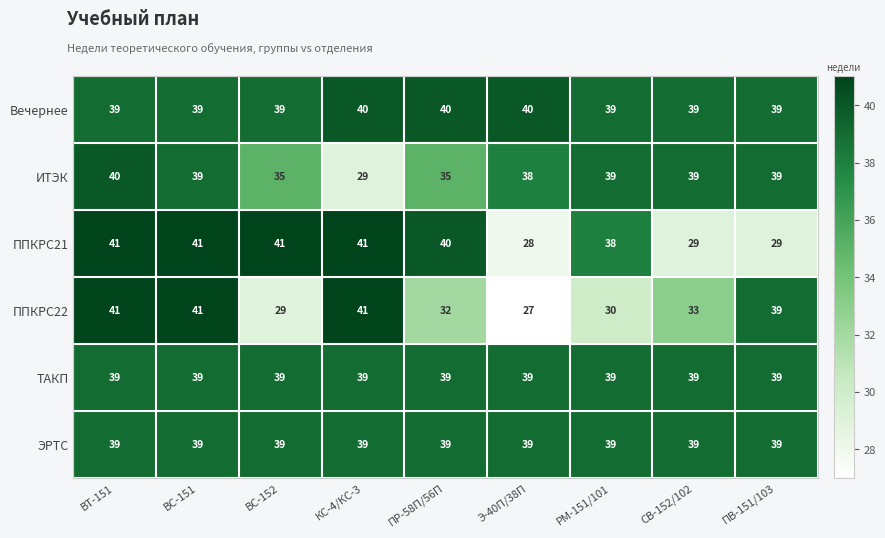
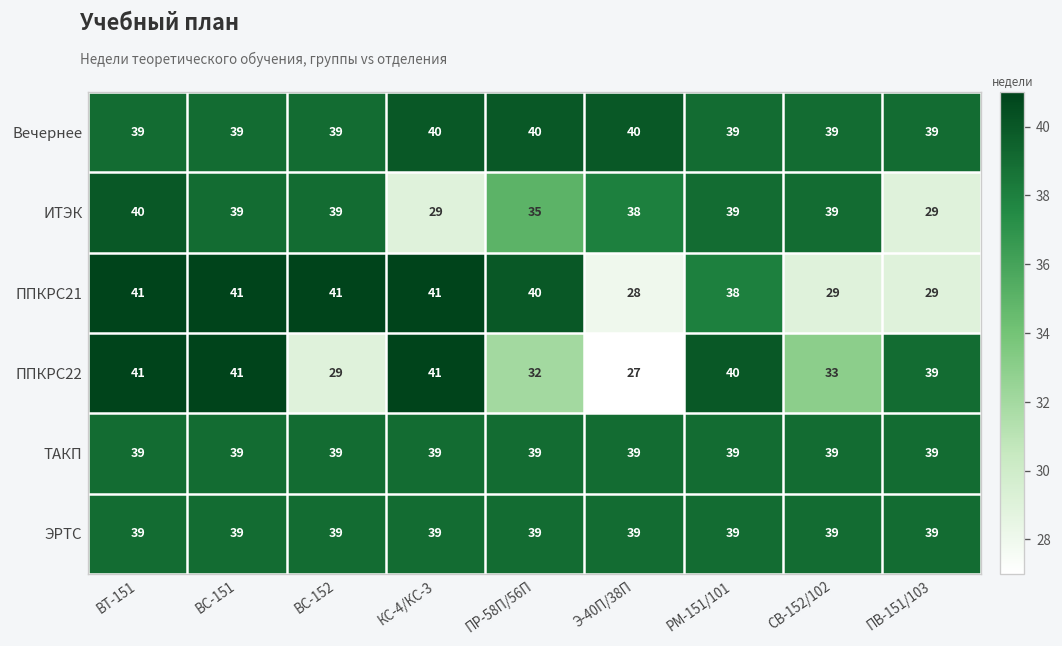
ИТЭК, ВС-152: 35 -> 39
ИТЭК, ПВ-151/103: 39 -> 29
ППКРС22, РМ-151/101: 30 -> 40
